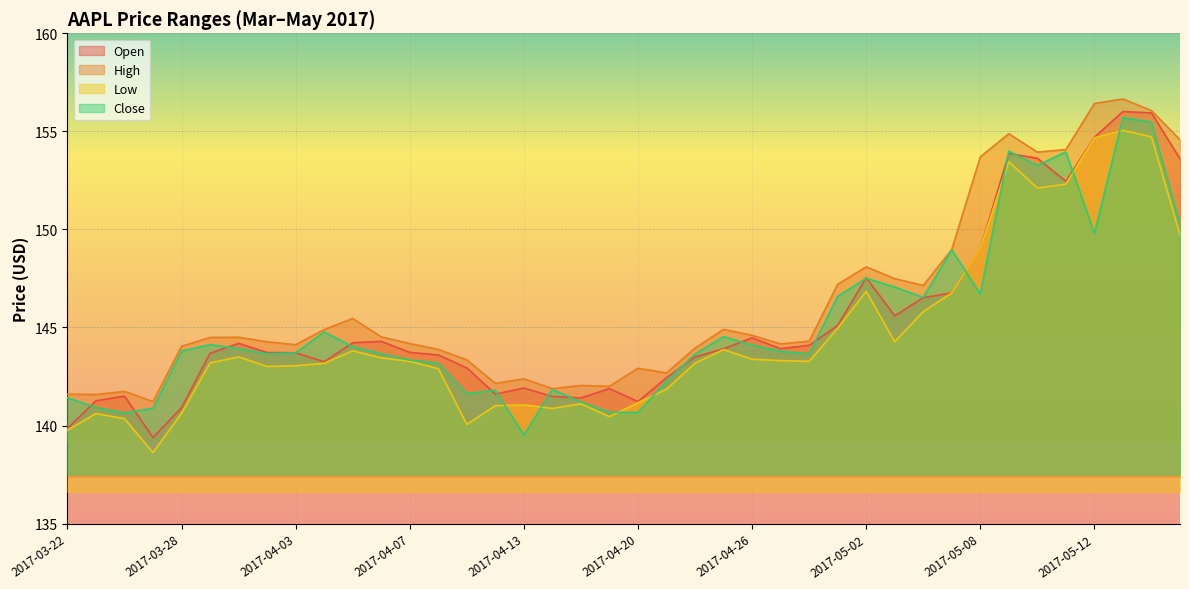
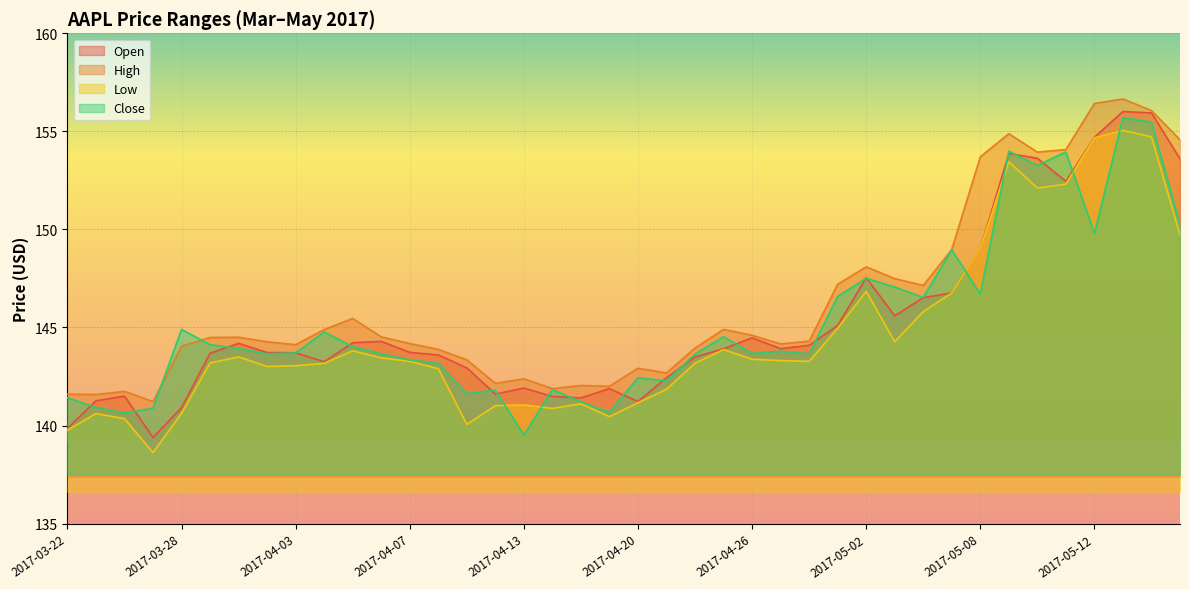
Close, 2017-03-28: 143.8 -> 144.9
Close, 2017-04-20: 140.7 -> 142.4
Close, 2017-04-26: 144.1 -> 143.7
